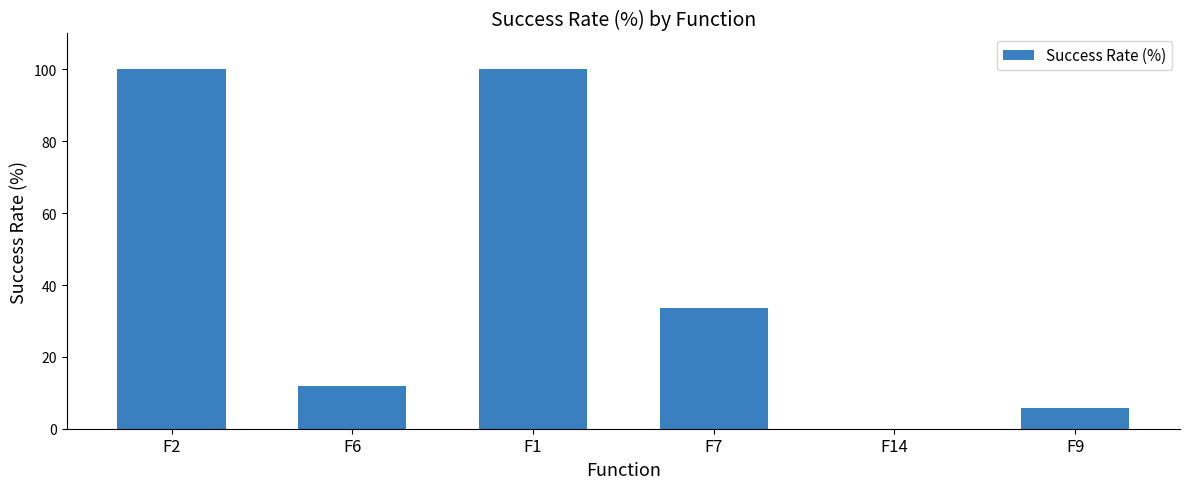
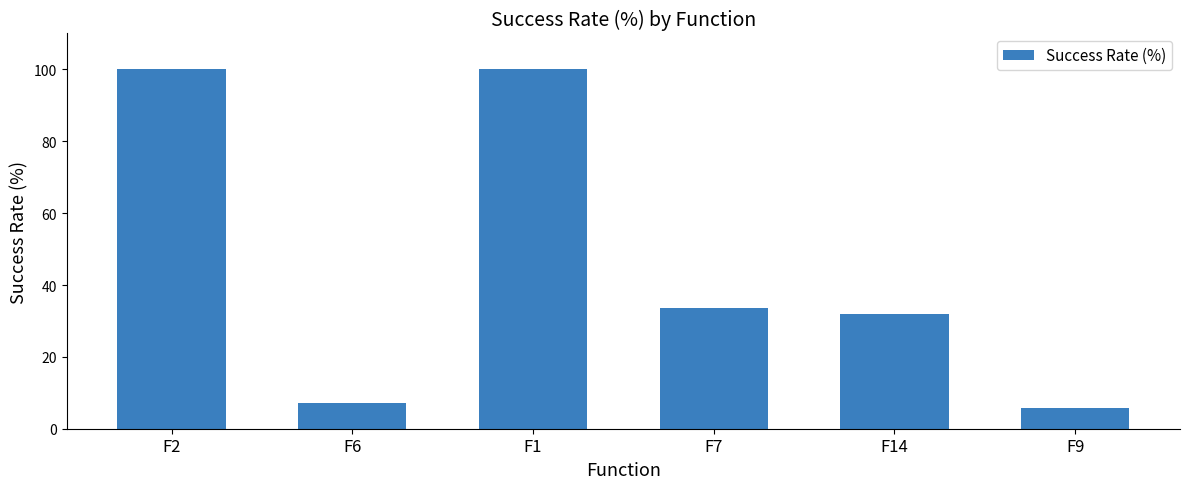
F6: 12 -> 7
F14: 0 -> 32
